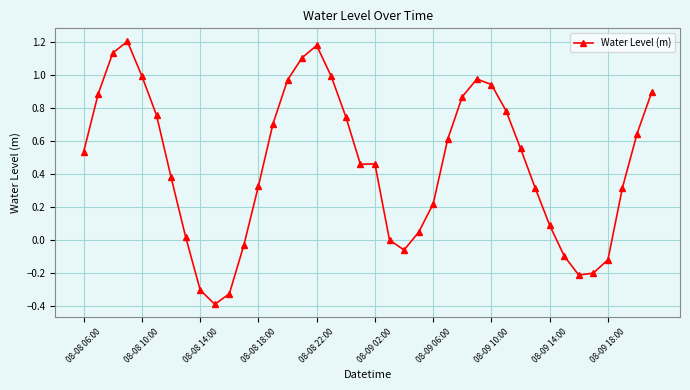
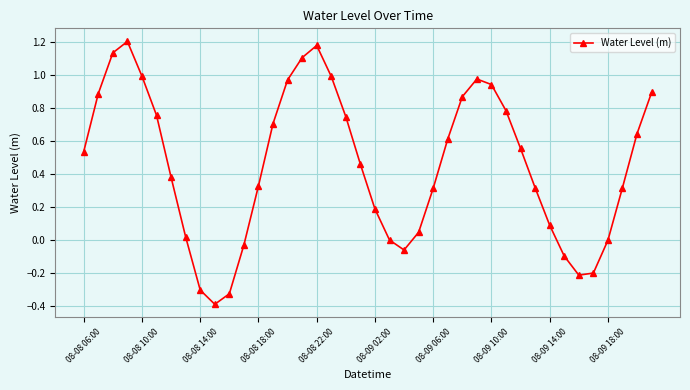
08-09 02:00: 0.46 -> 0.19
08-09 06:00: 0.22 -> 0.31
08-09 18:00: -0.12 -> 0.00
